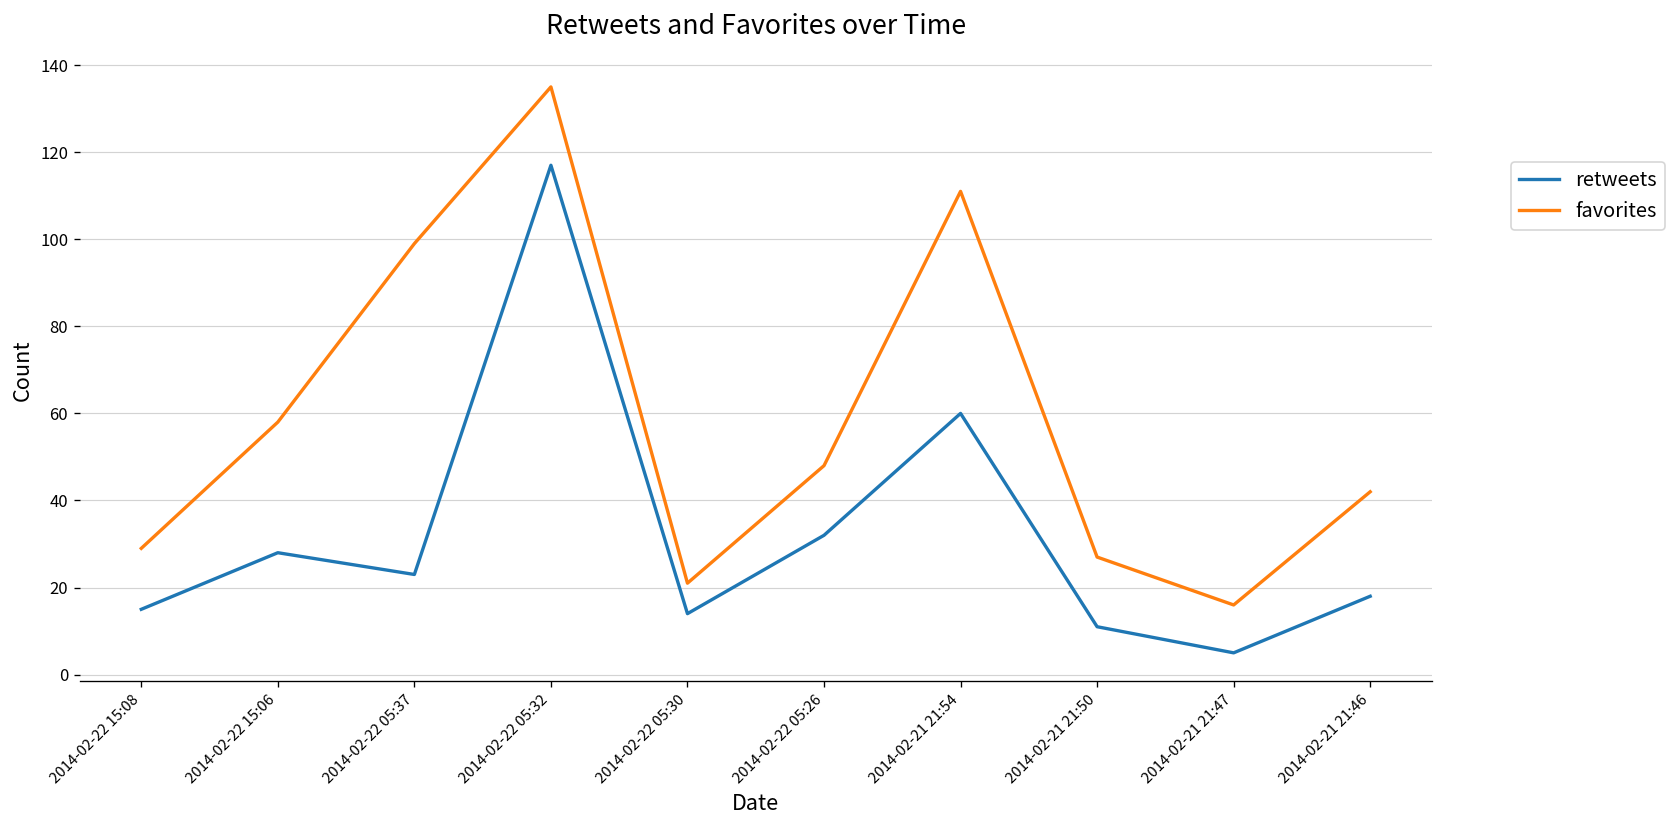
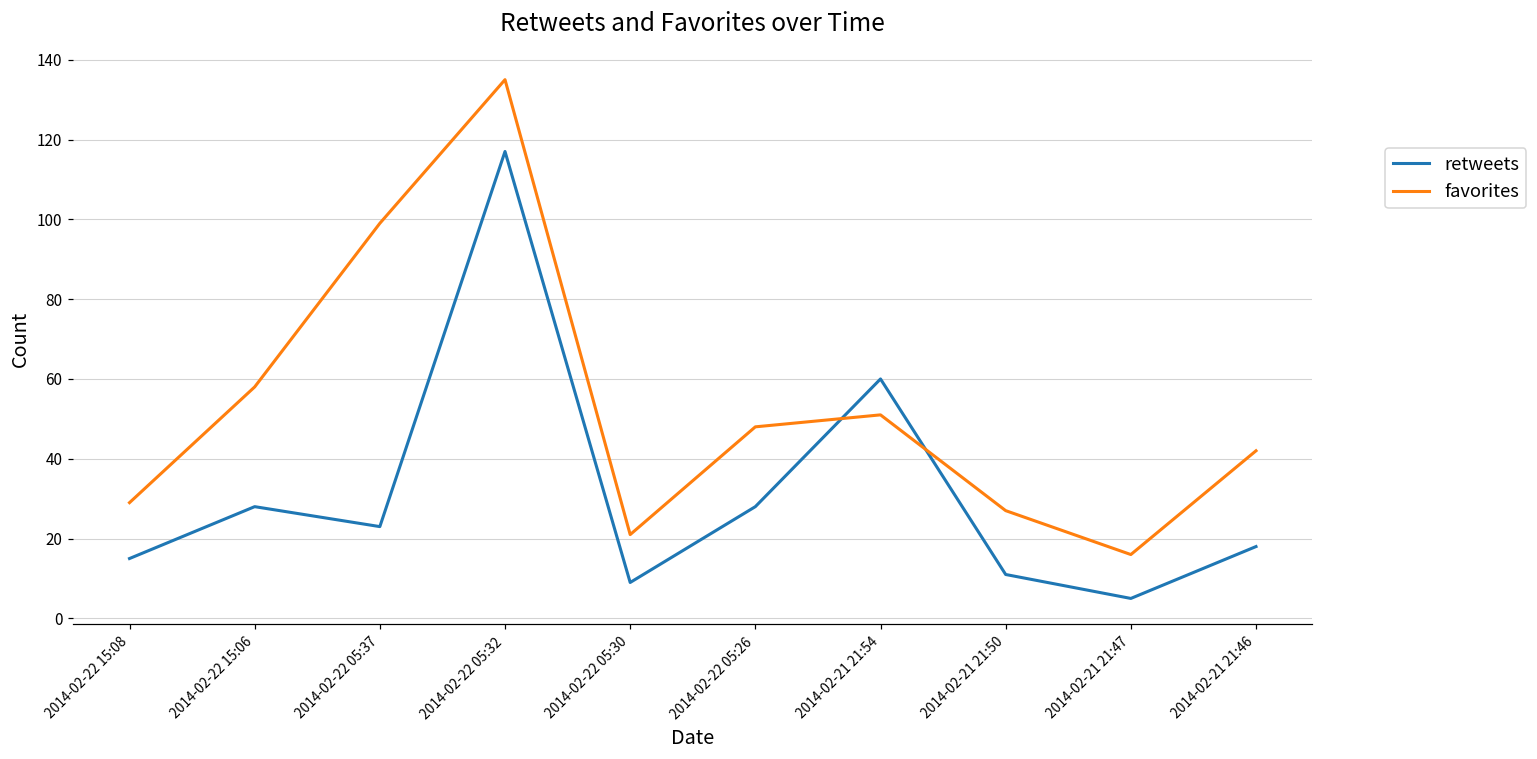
retweets, 2014-02-22 05:30: 14 -> 9
retweets, 2014-02-22 05:26: 32 -> 28
favorites, 2014-02-21 21:54: 111 -> 51
